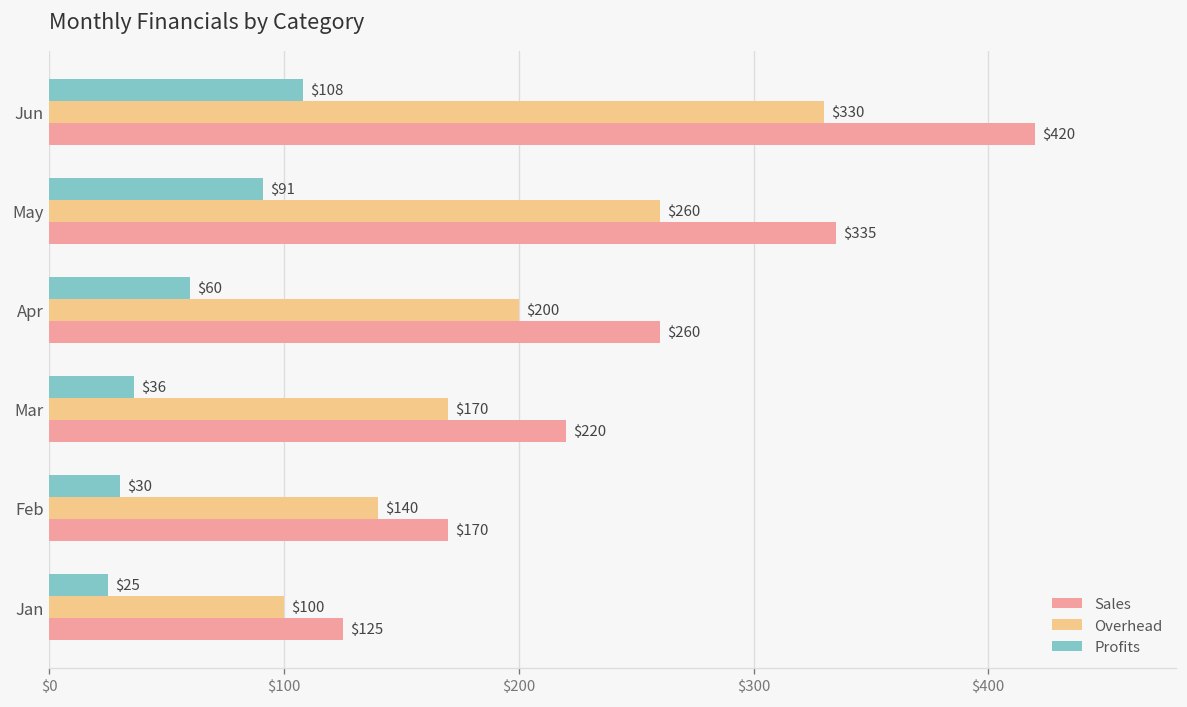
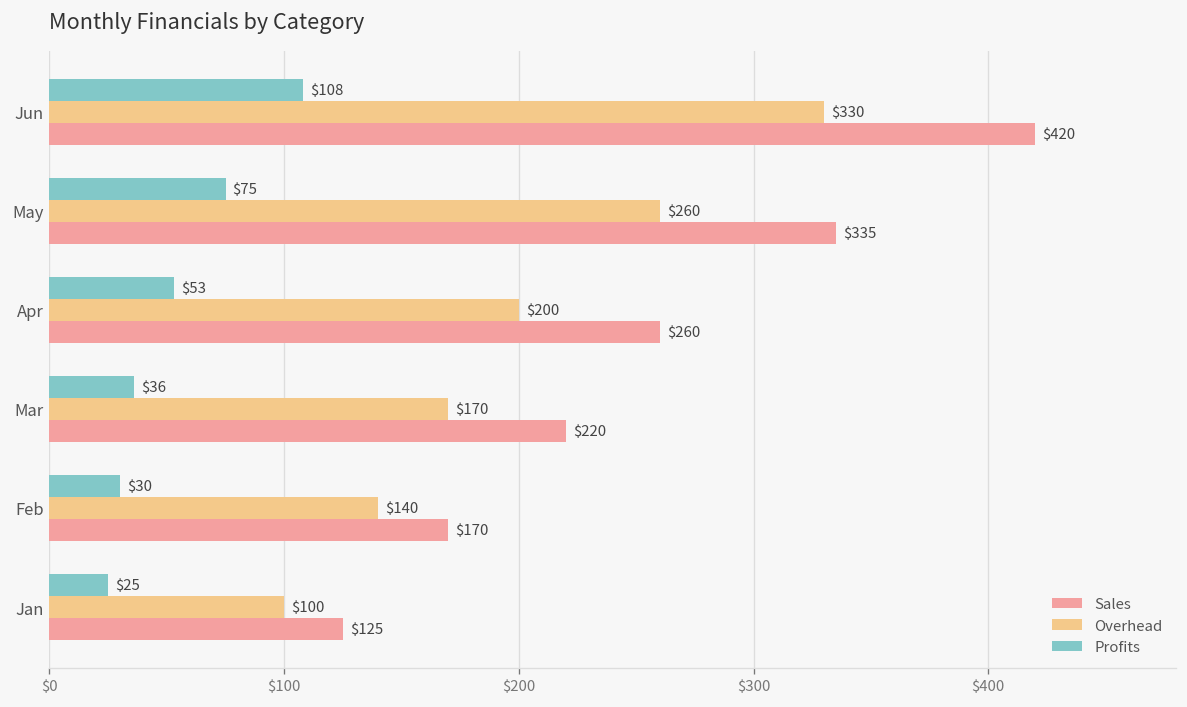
Profits, May: $91 -> $75
Profits, Apr: $60 -> $53
